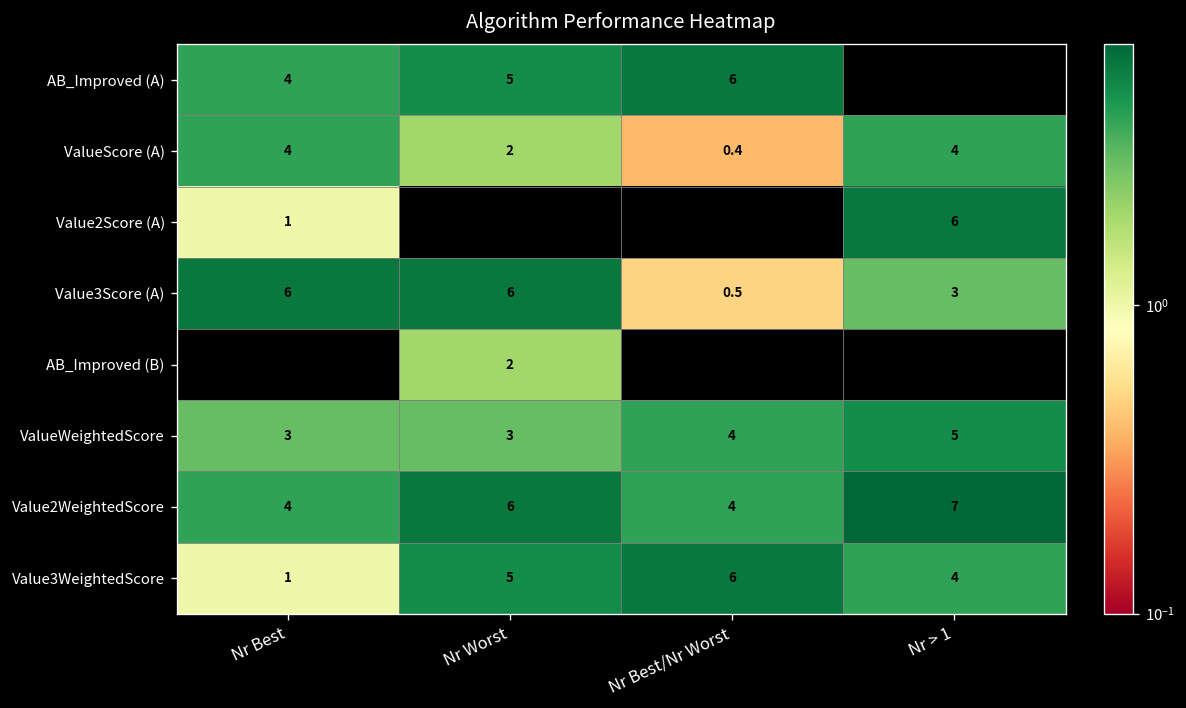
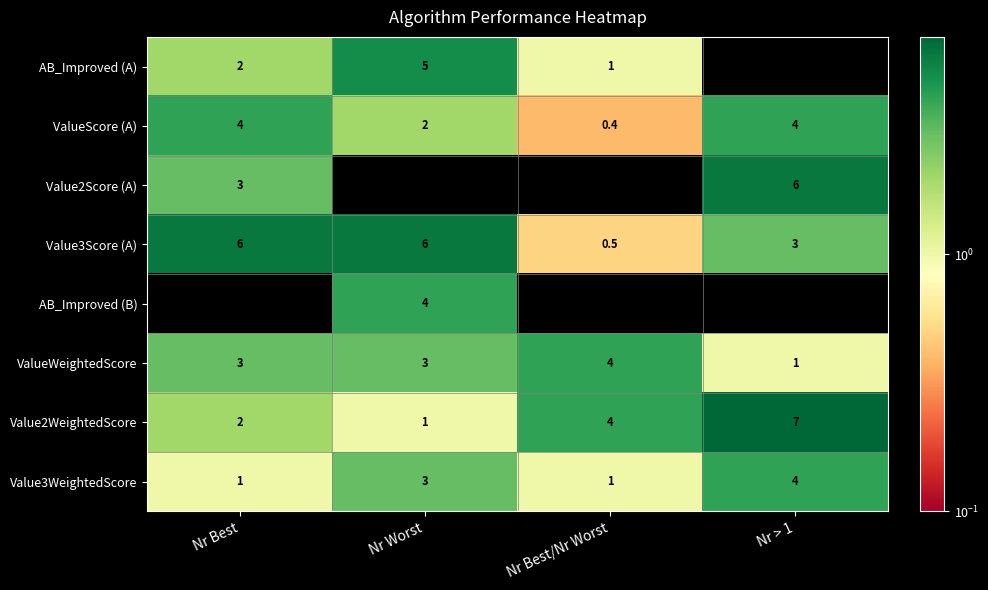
AB_Improved (A), Nr Best: 4 -> 2
AB_Improved (A), Nr Best/Nr Worst: 6 -> 1
Value2Score (A), Nr Best: 1 -> 3
AB_Improved (B), Nr Worst: 2 -> 4
ValueWeightedScore, Nr > 1: 5 -> 1
Value2WeightedScore, Nr Best: 4 -> 2
Value2WeightedScore, Nr Worst: 6 -> 1
Value3WeightedScore, Nr Worst: 5 -> 3
Value3WeightedScore, Nr Best/Nr Worst: 6 -> 1
